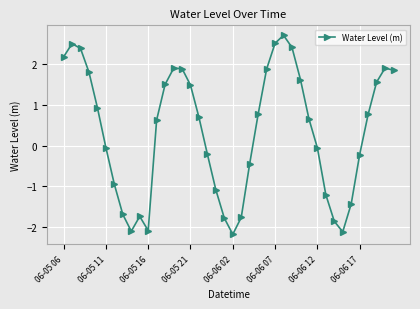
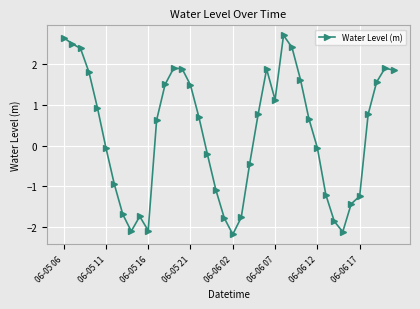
06-05 06: 2.2 -> 2.7
06-06 07: 2.5 -> 1.1
06-06 17: -0.2 -> -1.2
